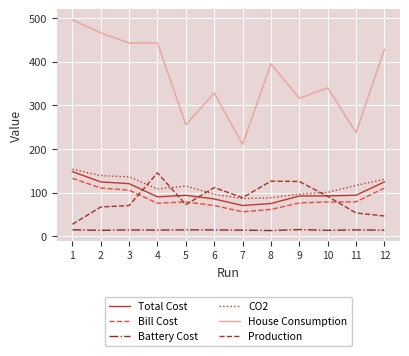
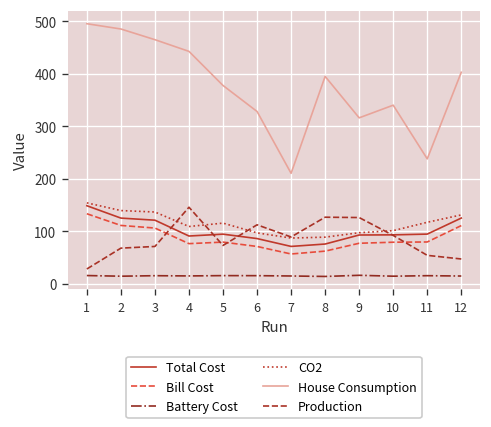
House Consumption, 2: 470 -> 490
House Consumption, 3: 440 -> 470
House Consumption, 5: 260 -> 380
House Consumption, 12: 430 -> 400
